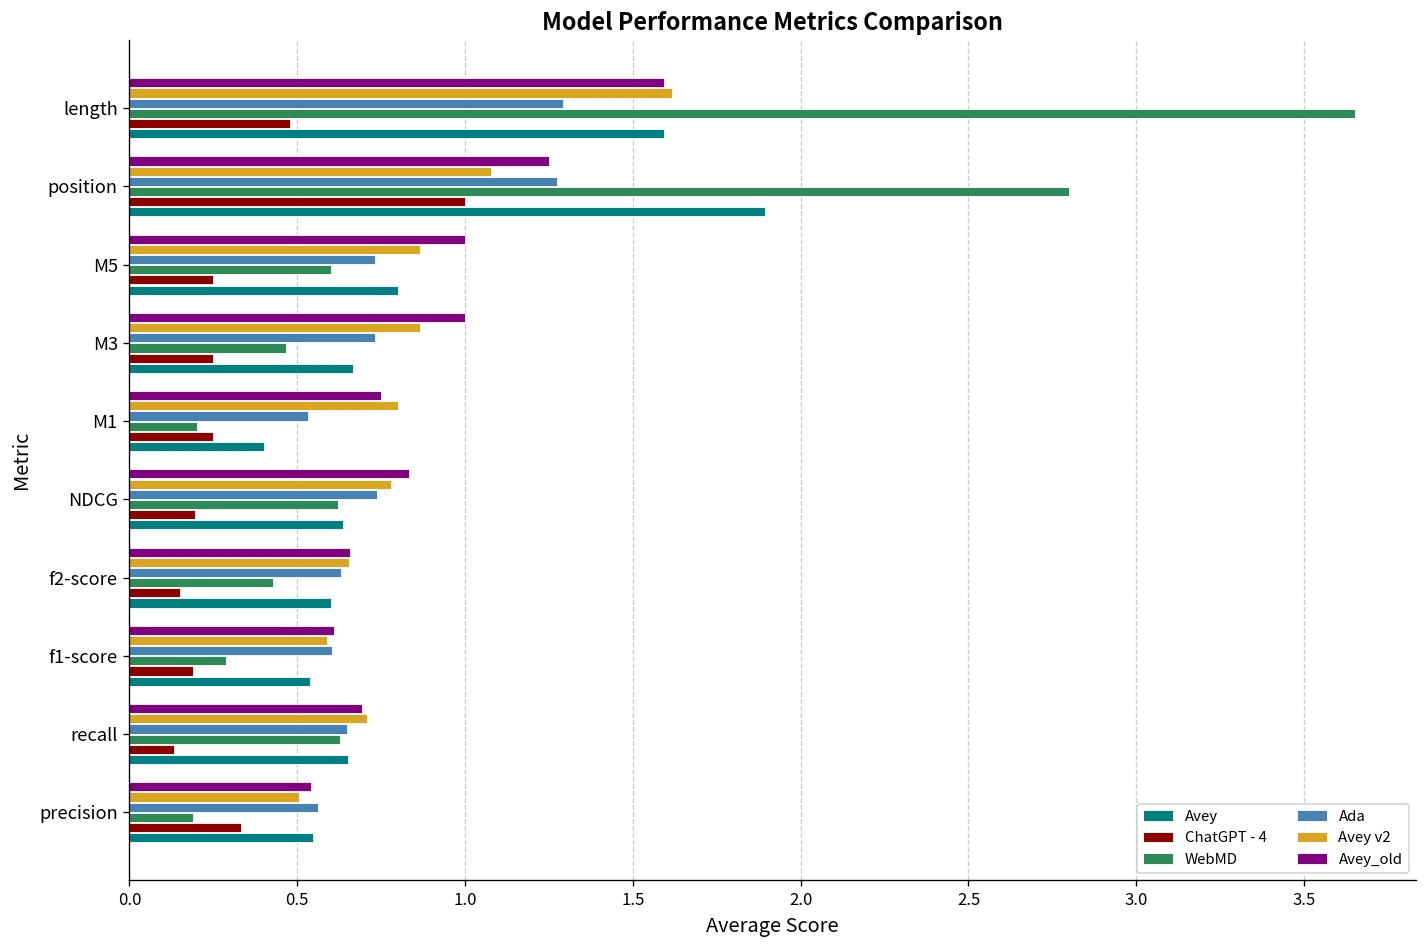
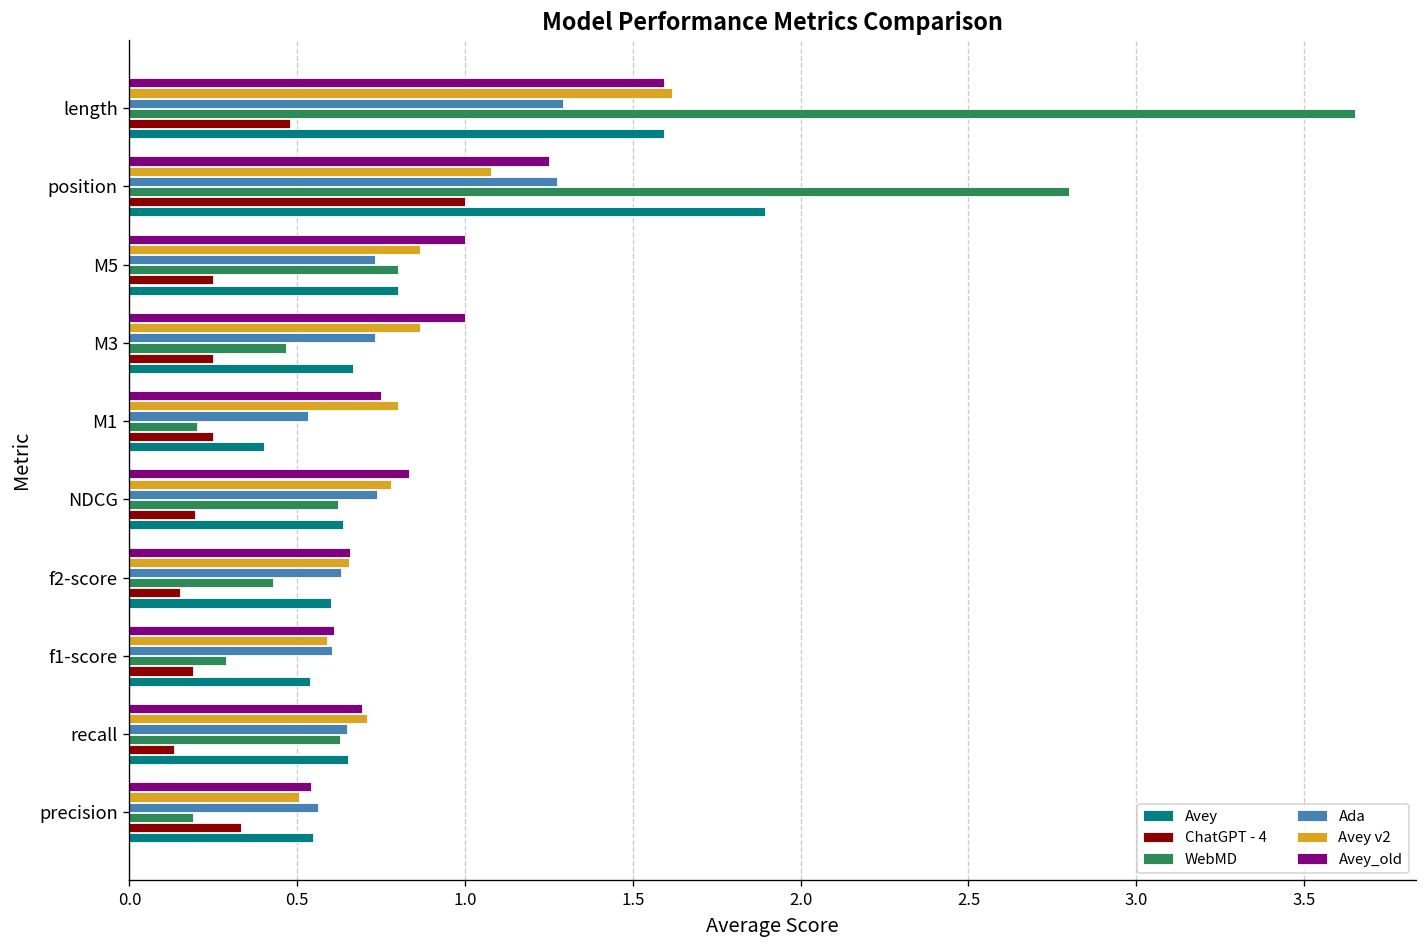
WebMD, M5: 0.6 -> 0.8
